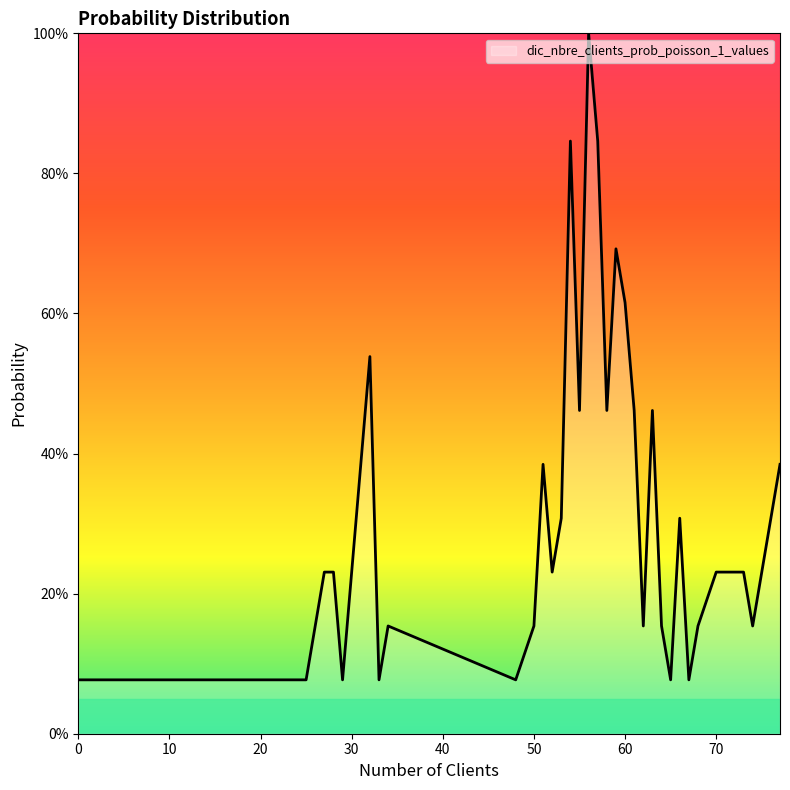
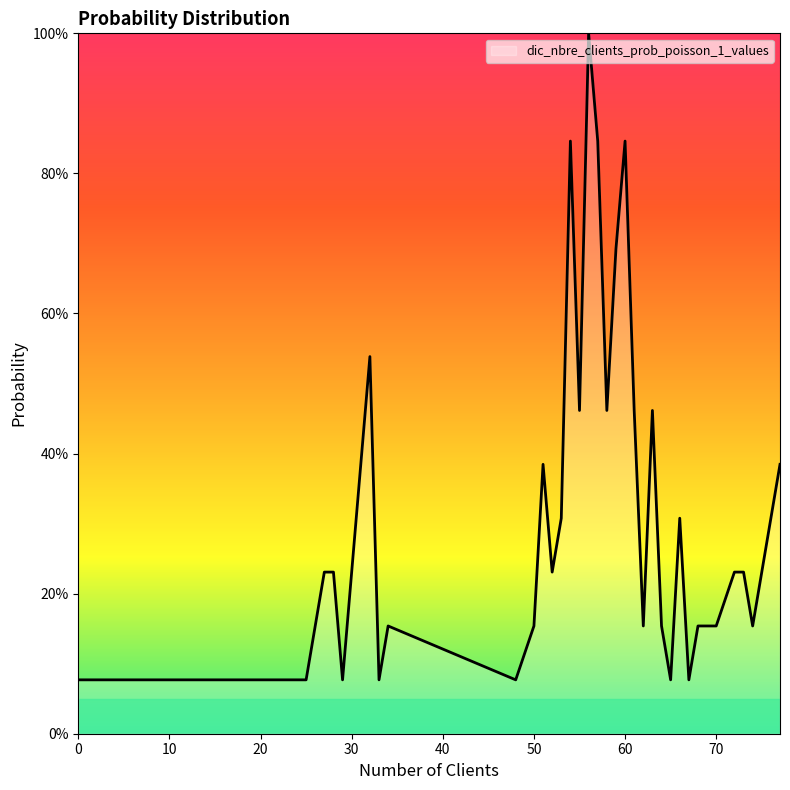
60: 62% -> 85%
70: 23% -> 15%
